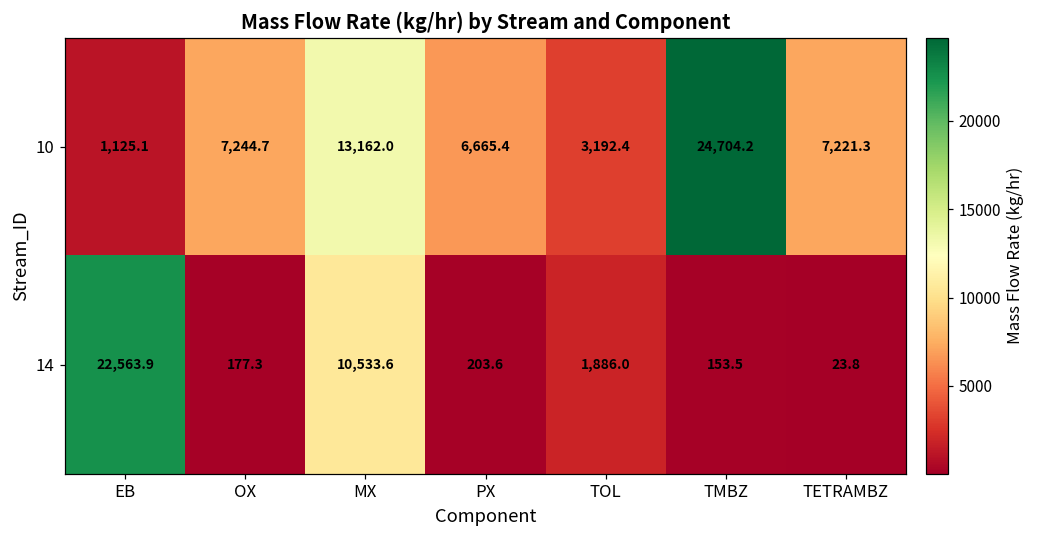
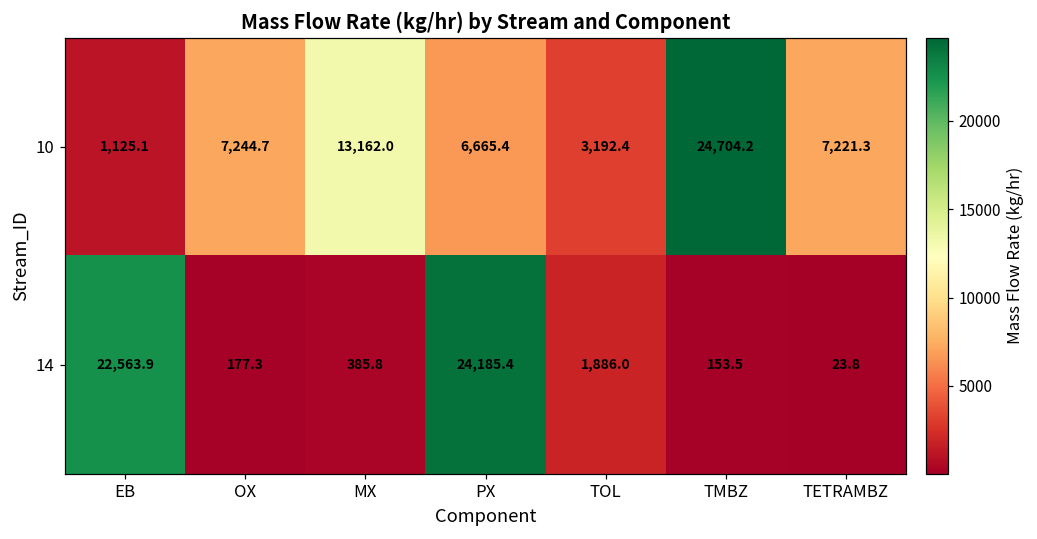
14, MX: 10,533.6 -> 385.8
14, PX: 203.6 -> 24,185.4
